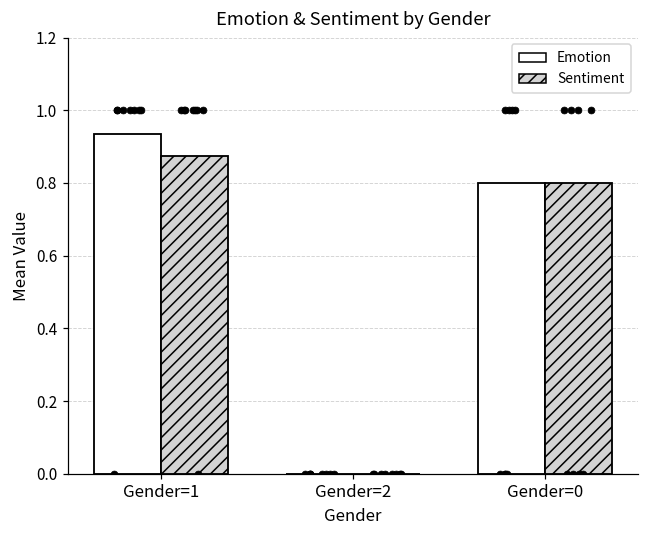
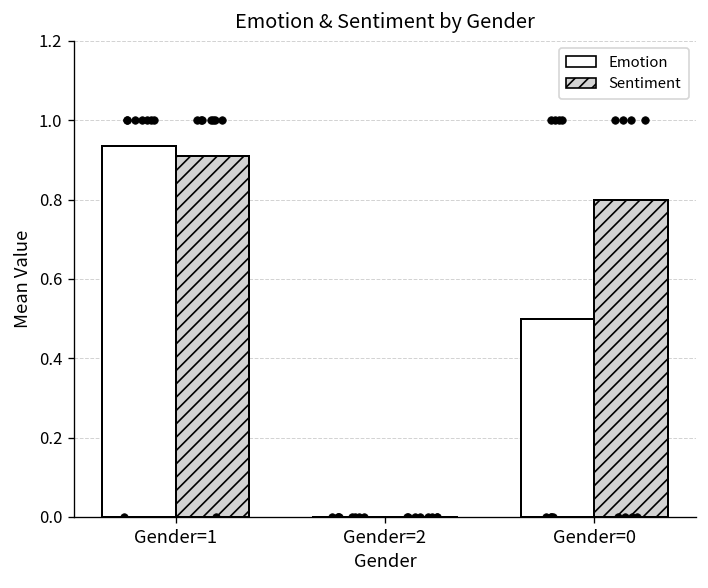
Sentiment, Gender=1: 0.88 -> 0.91
Emotion, Gender=0: 0.8 -> 0.5
